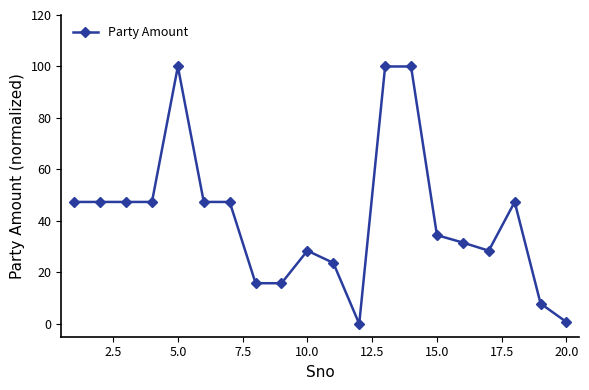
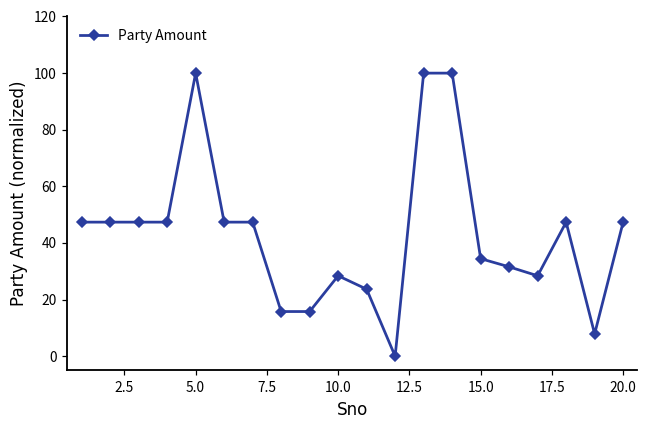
20.0: 1 -> 47
